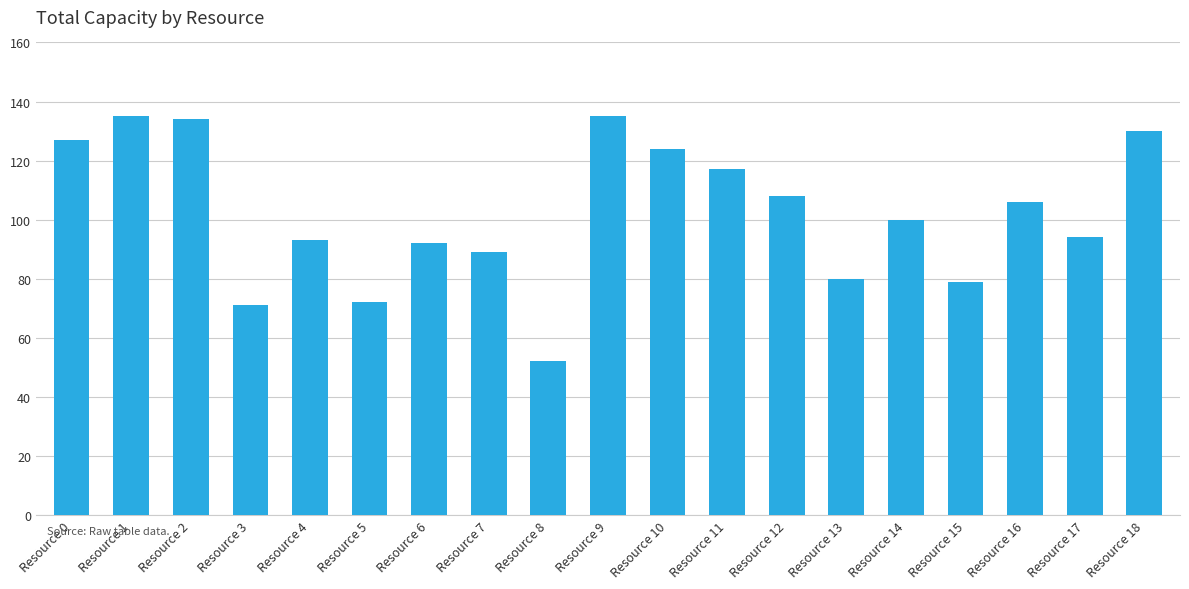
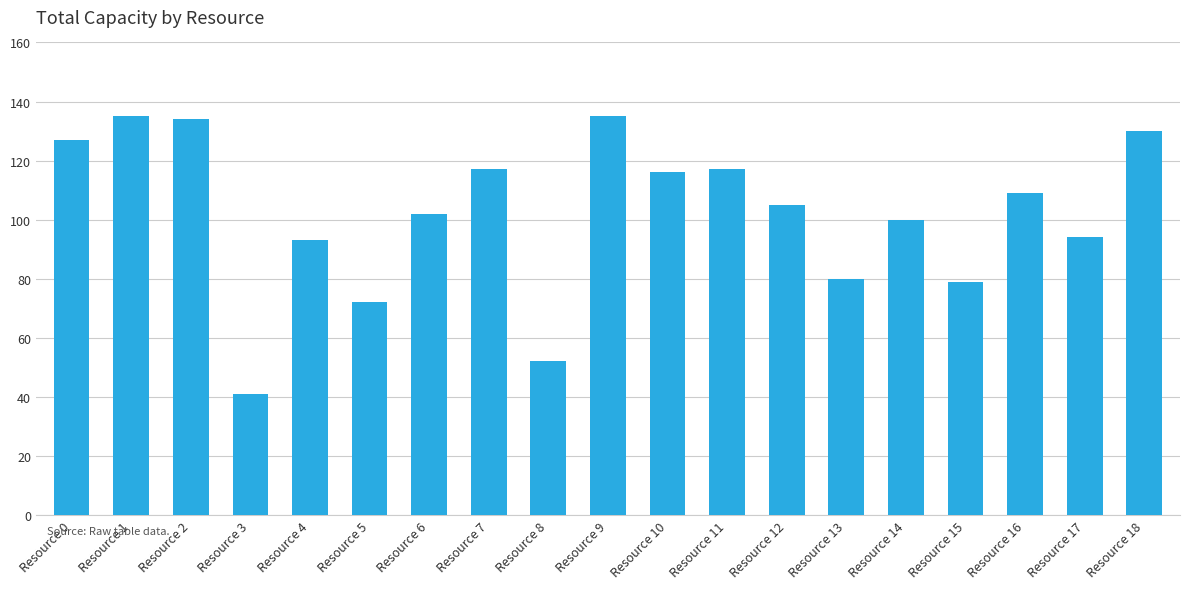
Resource 3: 71 -> 41
Resource 6: 92 -> 102
Resource 7: 89 -> 117
Resource 10: 124 -> 116
Resource 12: 108 -> 105
Resource 16: 106 -> 109
